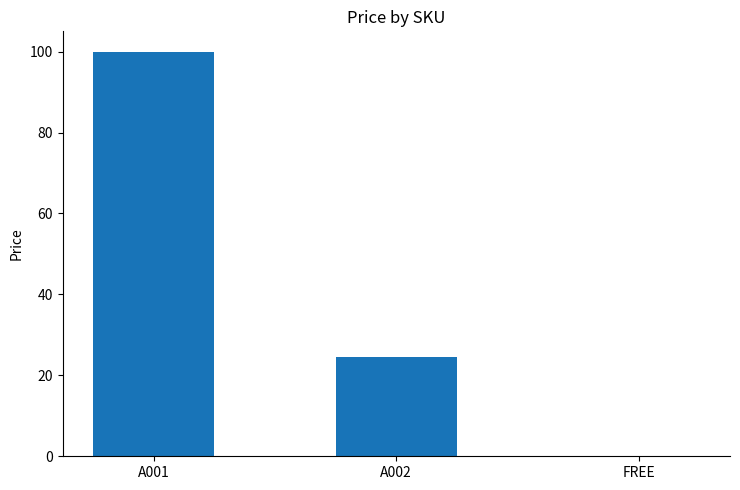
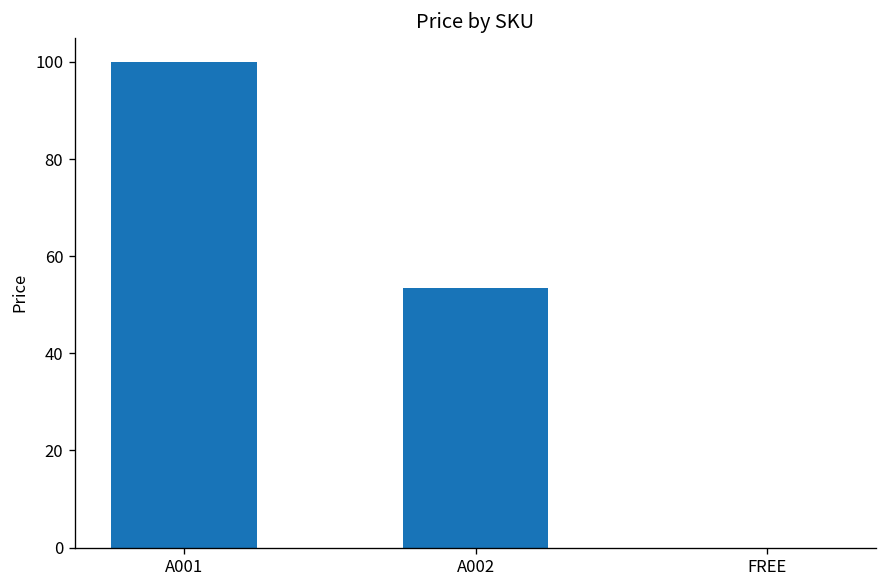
A002: 25 -> 53
